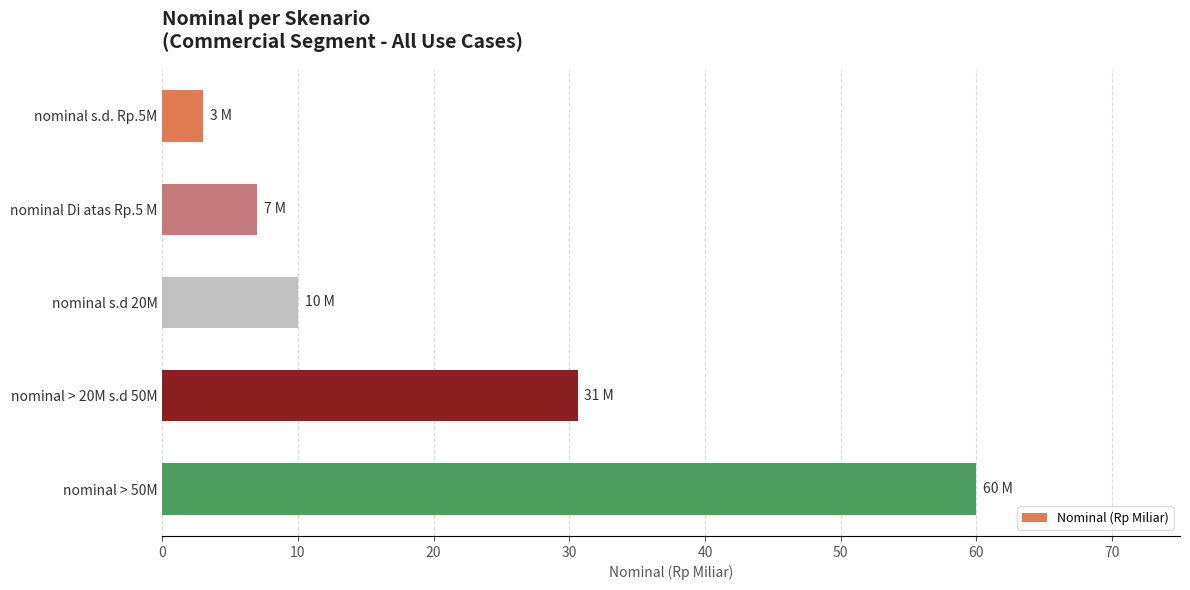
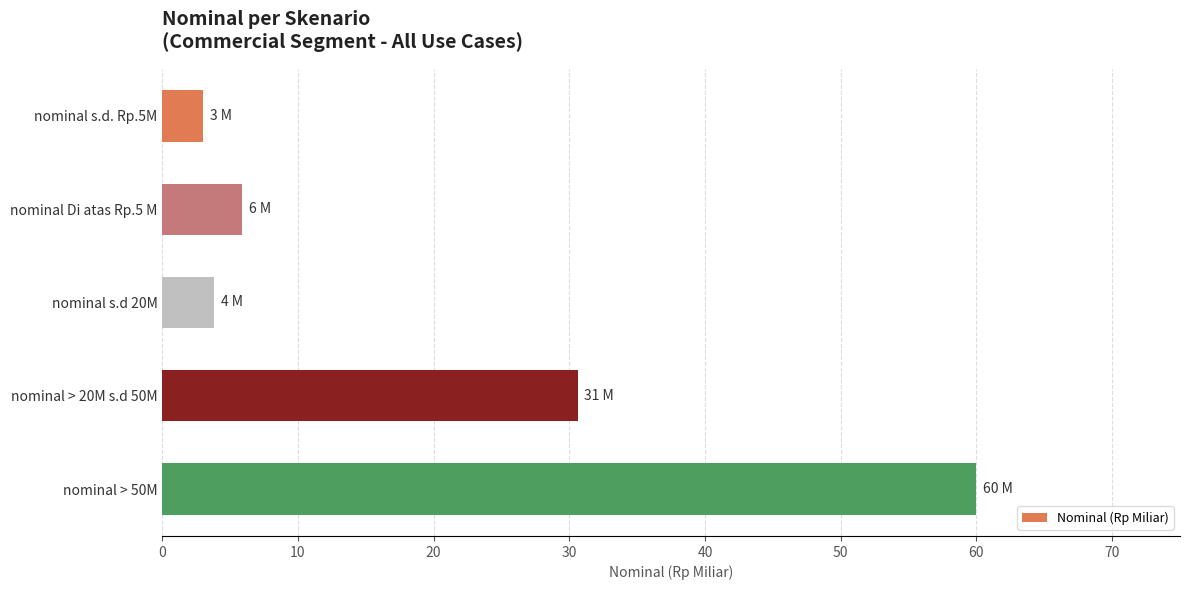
nominal Di atas Rp.5 M: 7 -> 6
nominal s.d 20M: 10 -> 4
